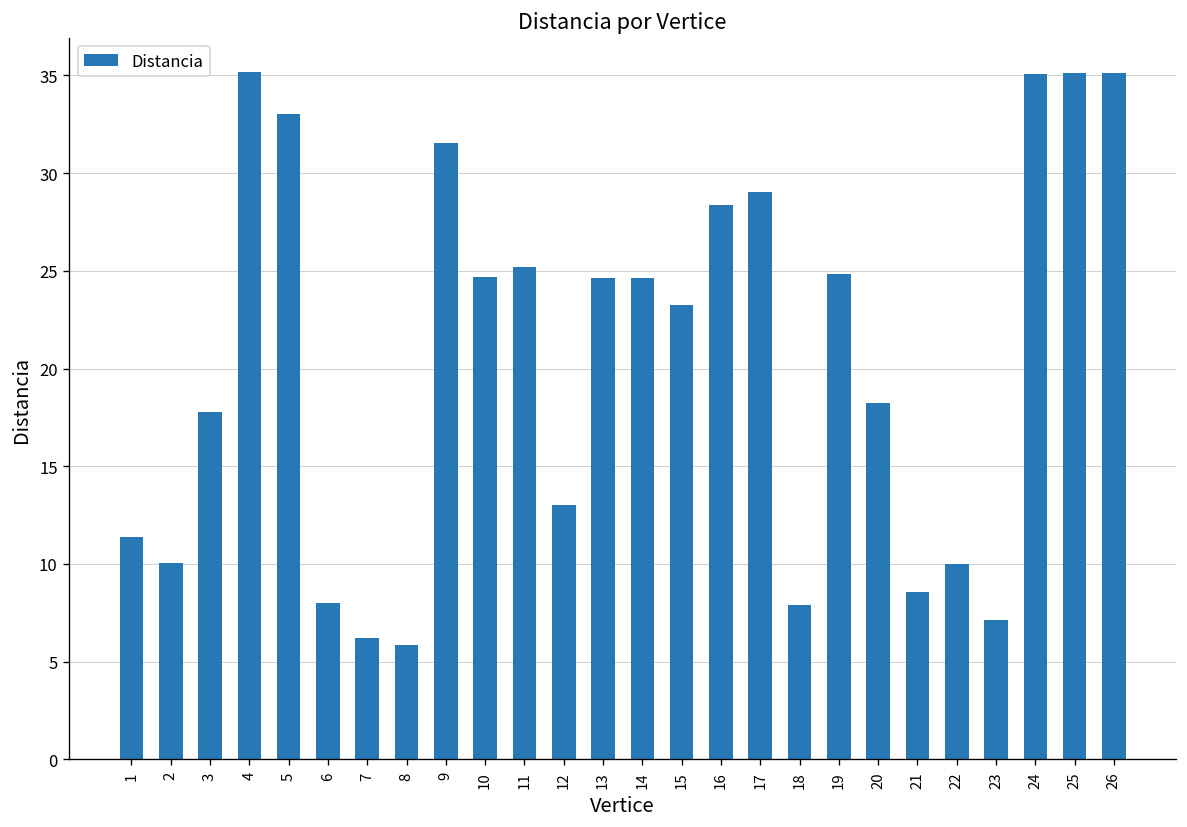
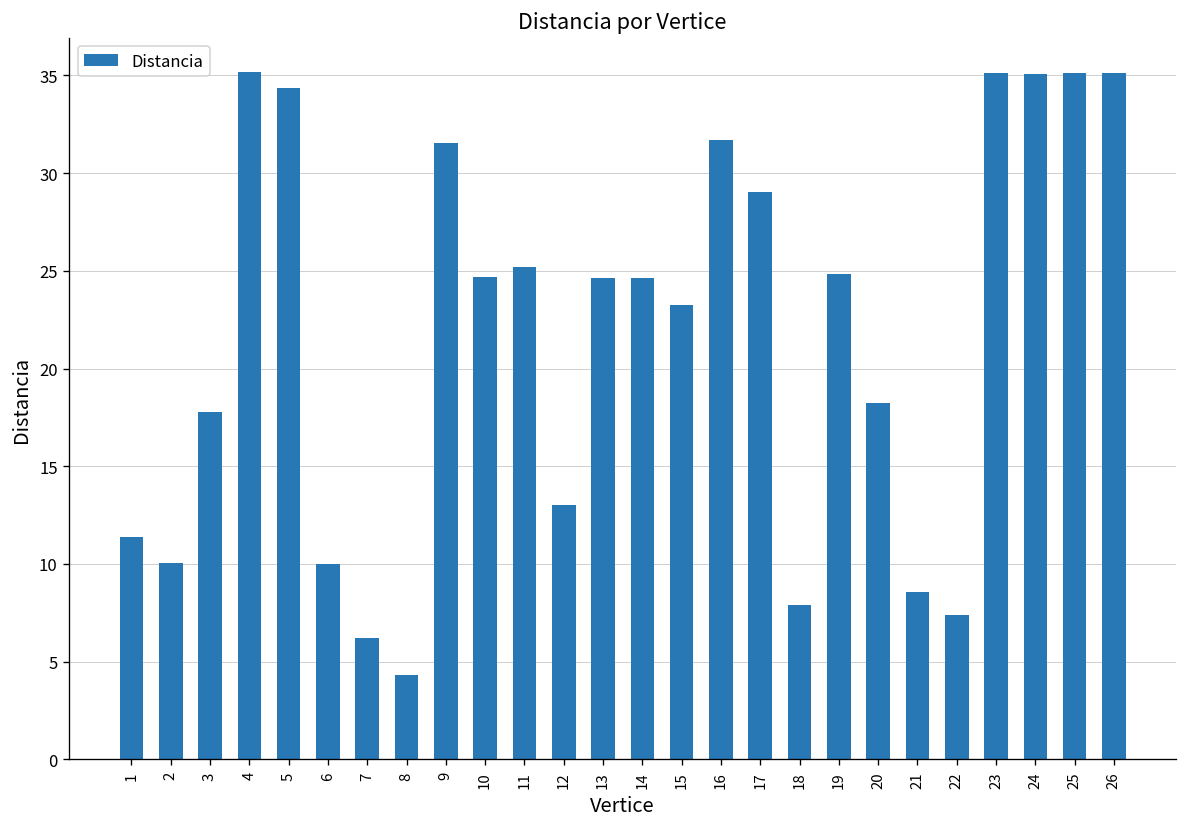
5: 33.0 -> 34.4
6: 8.0 -> 10.0
8: 5.9 -> 4.3
16: 28.4 -> 31.7
22: 10.0 -> 7.4
23: 7.1 -> 35.1
